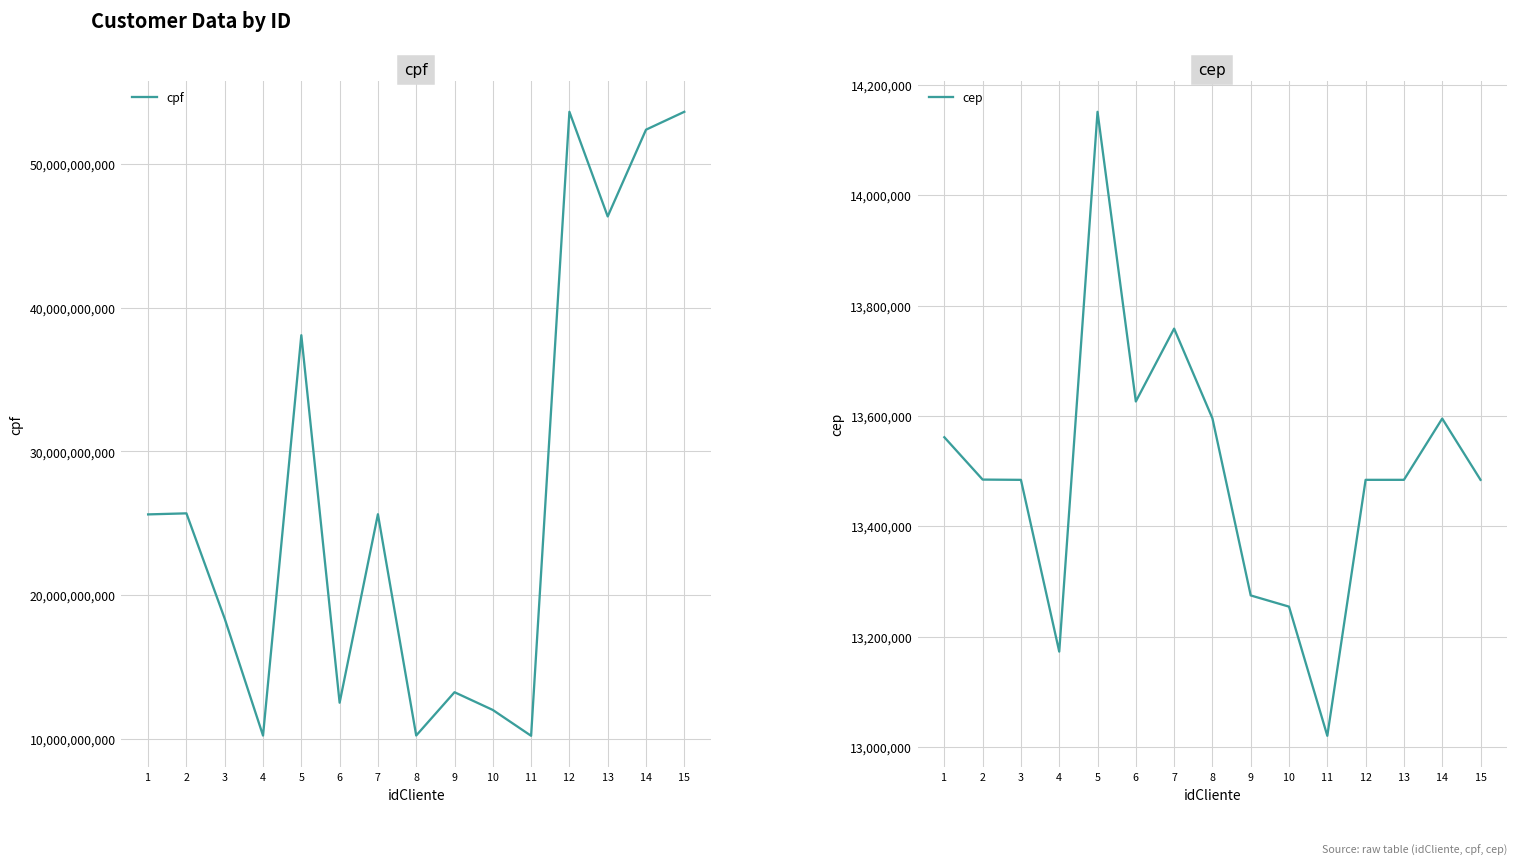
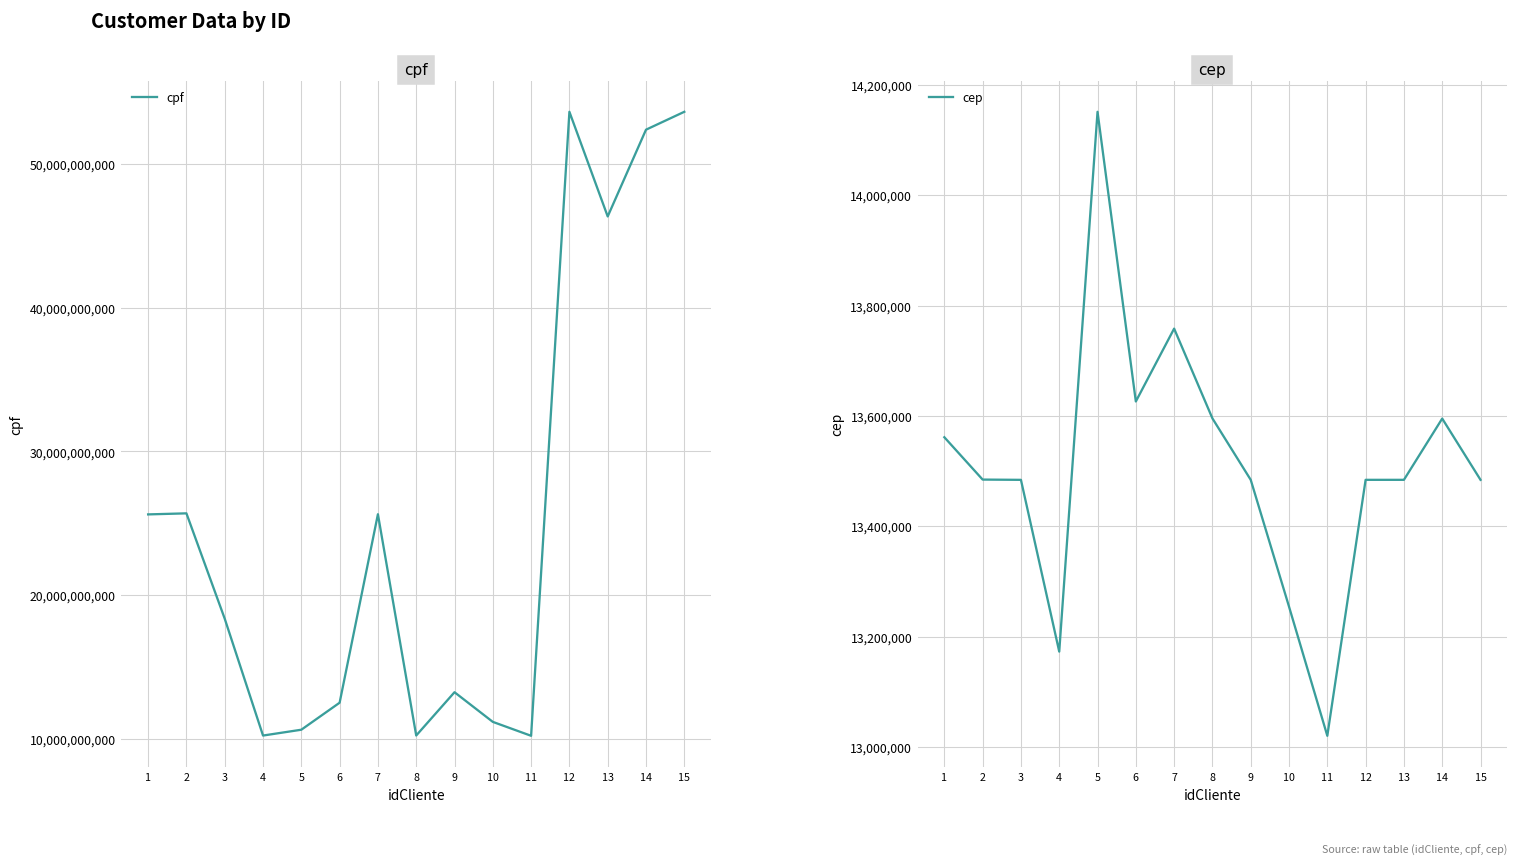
cpf, 5: 38,100,000,000 -> 10,700,000,000
cpf, 10: 12,000,000,000 -> 11,200,000,000
cep, 9: 13,270,000 -> 13,480,000
